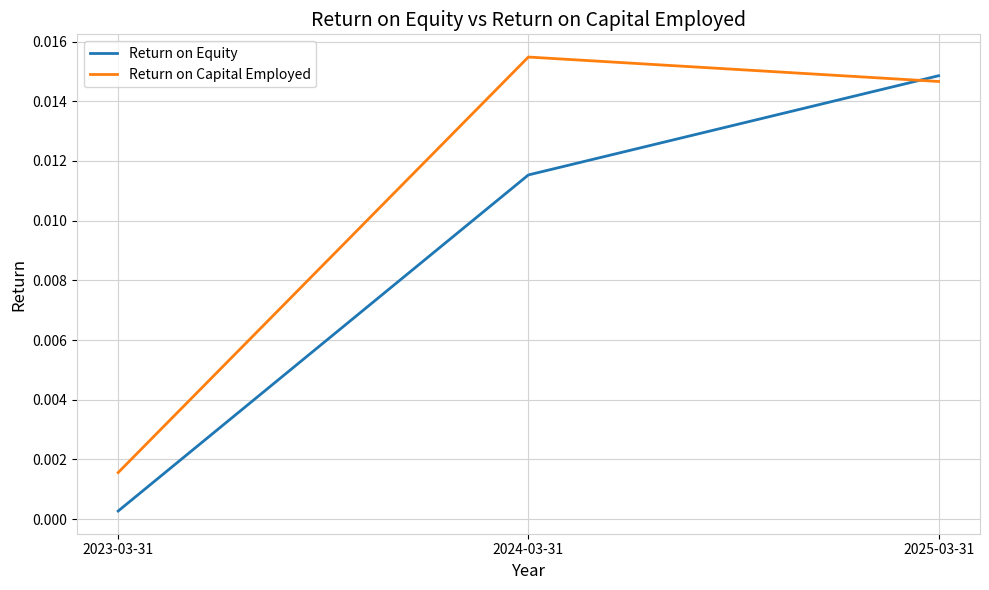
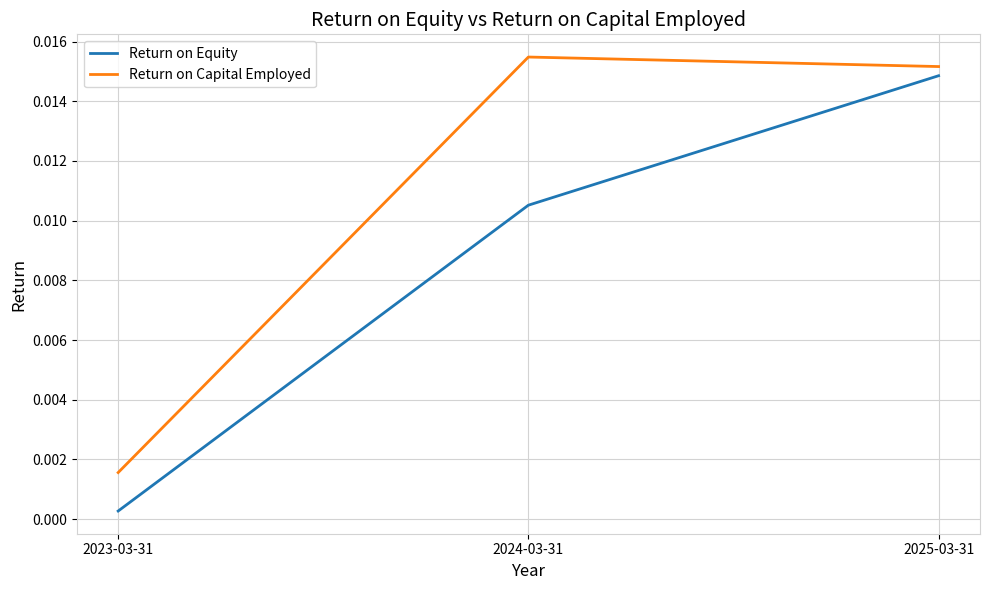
Return on Equity, 2024-03-31: 0.0115 -> 0.0105
Return on Capital Employed, 2025-03-31: 0.0147 -> 0.0152
